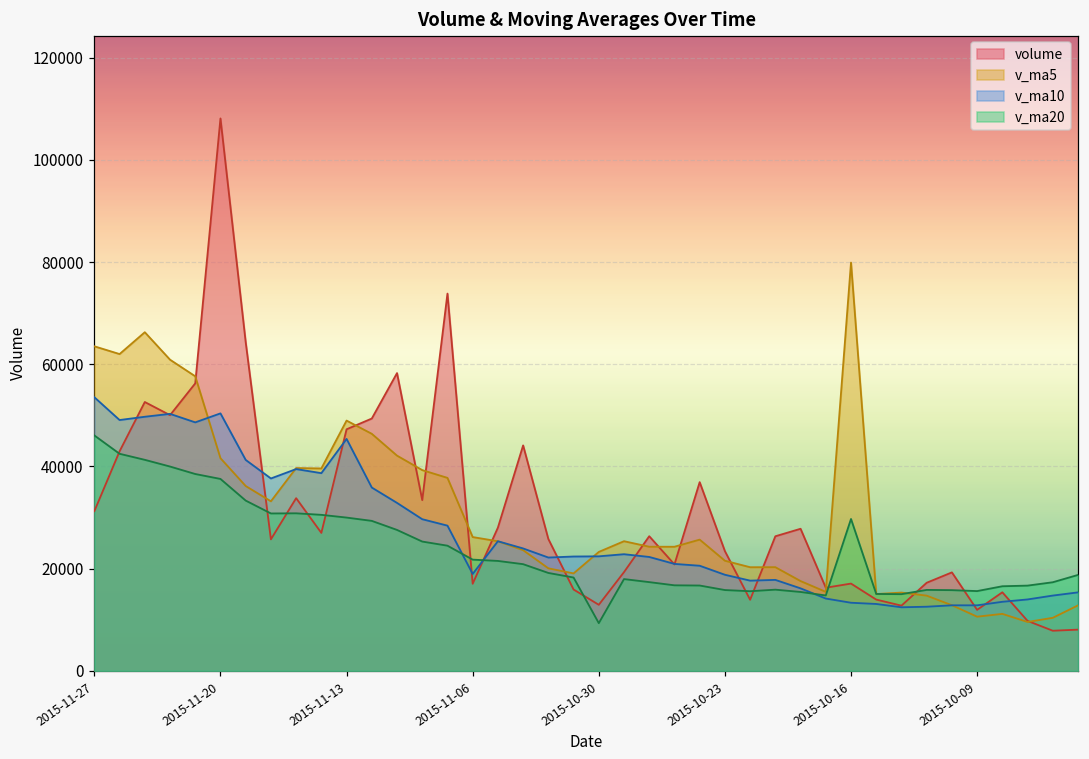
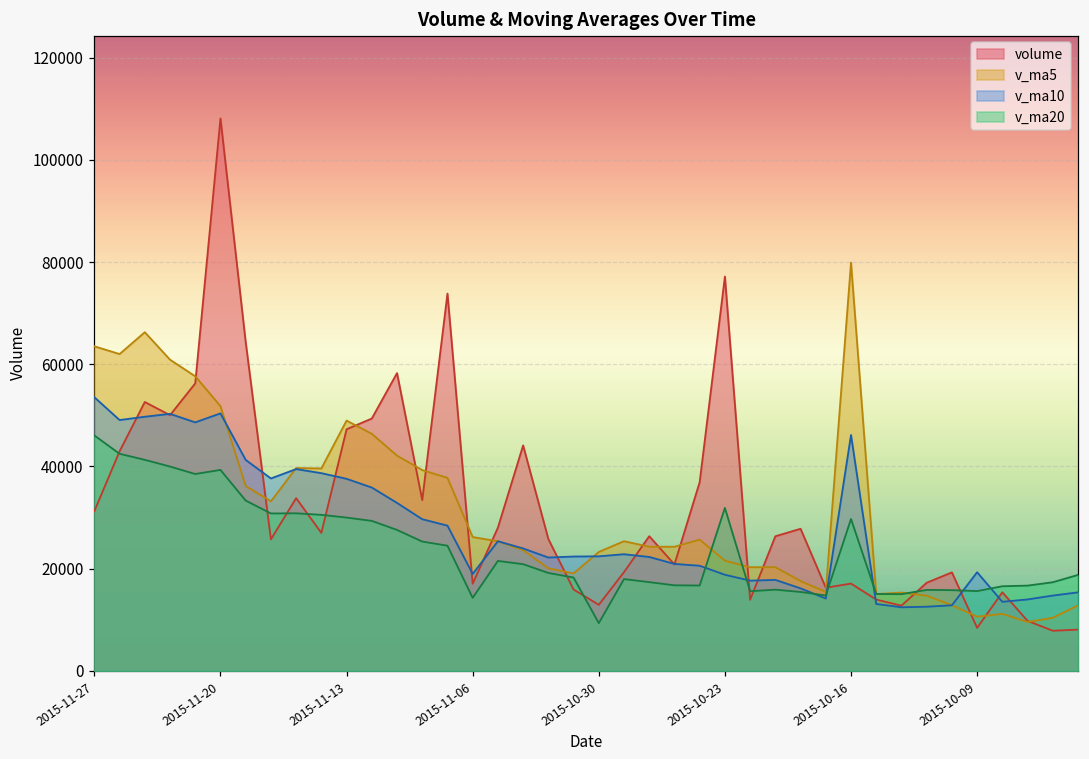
v_ma5, 2015-11-20: 42000 -> 52000
v_ma20, 2015-11-20: 38000 -> 39000
v_ma10, 2015-11-13: 45000 -> 38000
v_ma20, 2015-11-06: 22000 -> 14000
volume, 2015-10-23: 23000 -> 77000
v_ma20, 2015-10-23: 16000 -> 32000
v_ma10, 2015-10-16: 13000 -> 46000
volume, 2015-10-09: 12000 -> 8000
v_ma10, 2015-10-09: 13000 -> 19000
